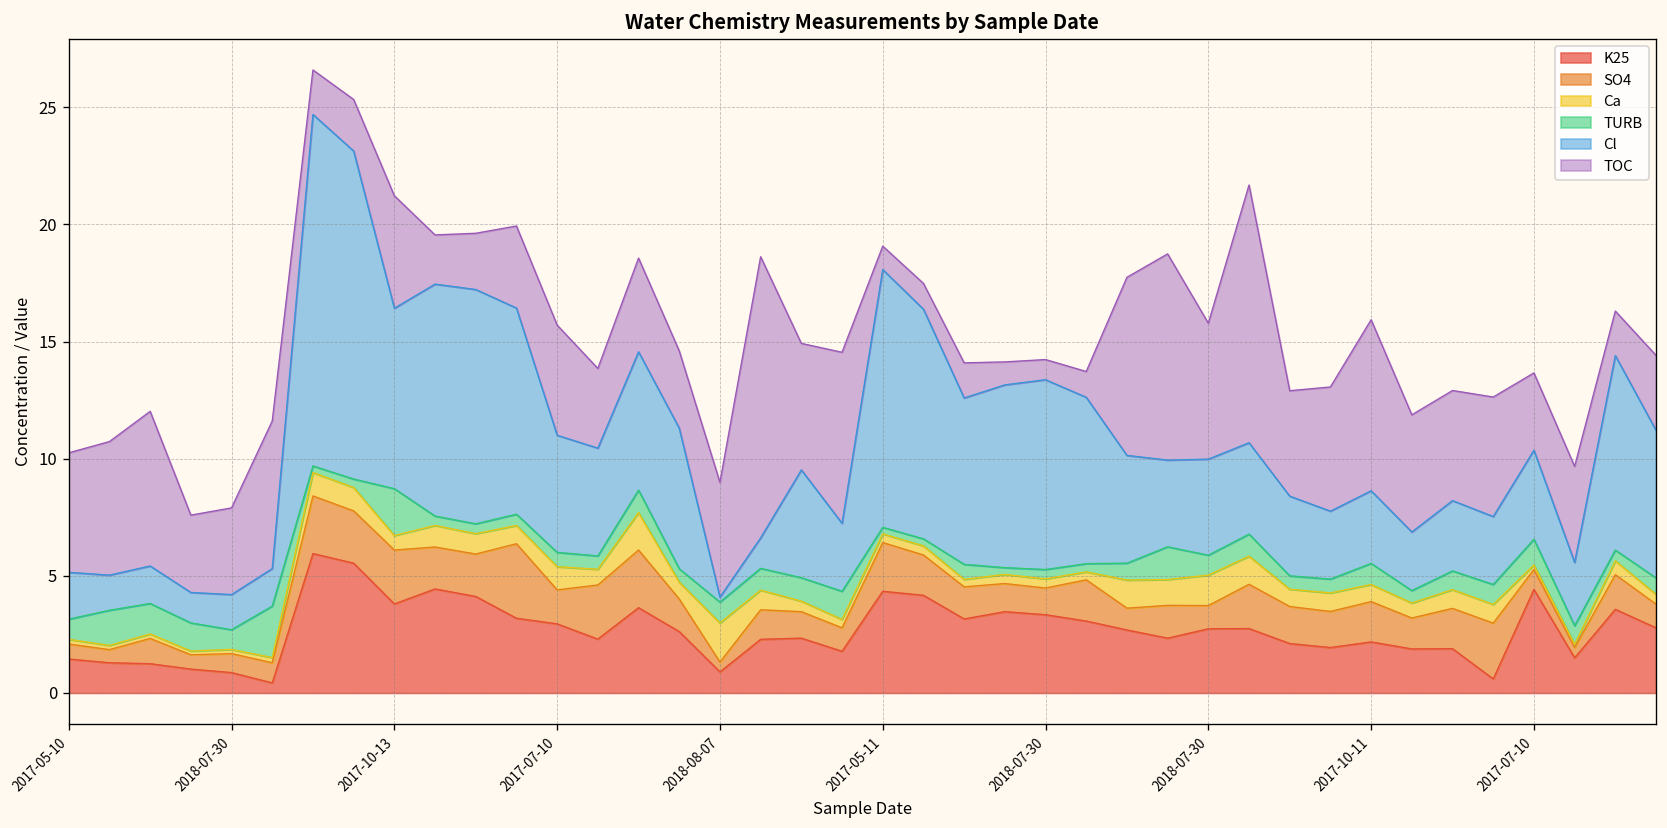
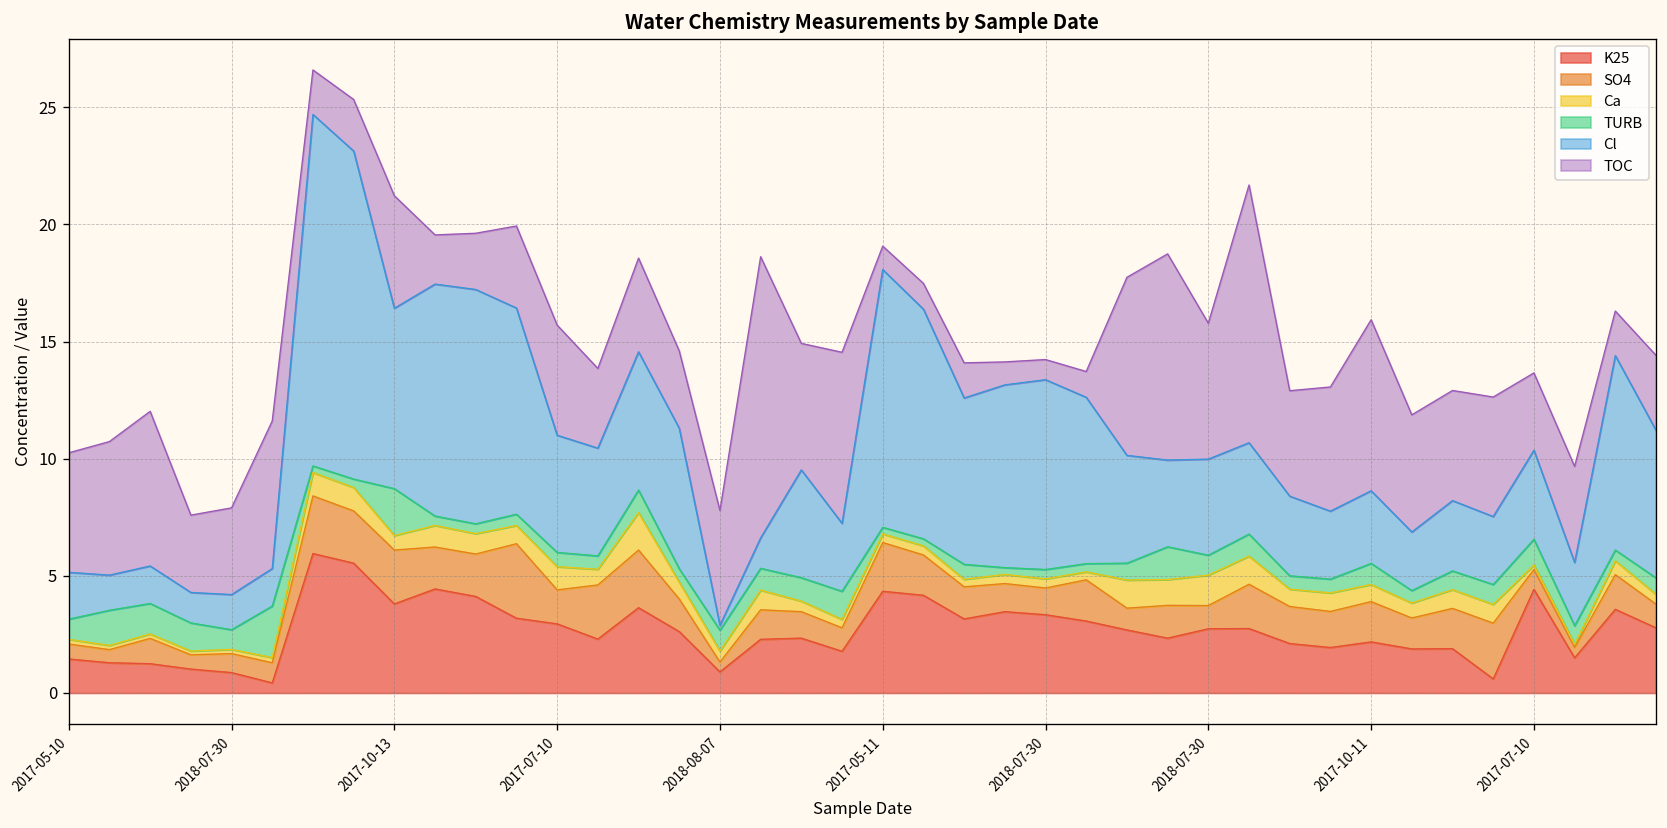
Ca, 2018-08-07: 1.7 -> 0.5
